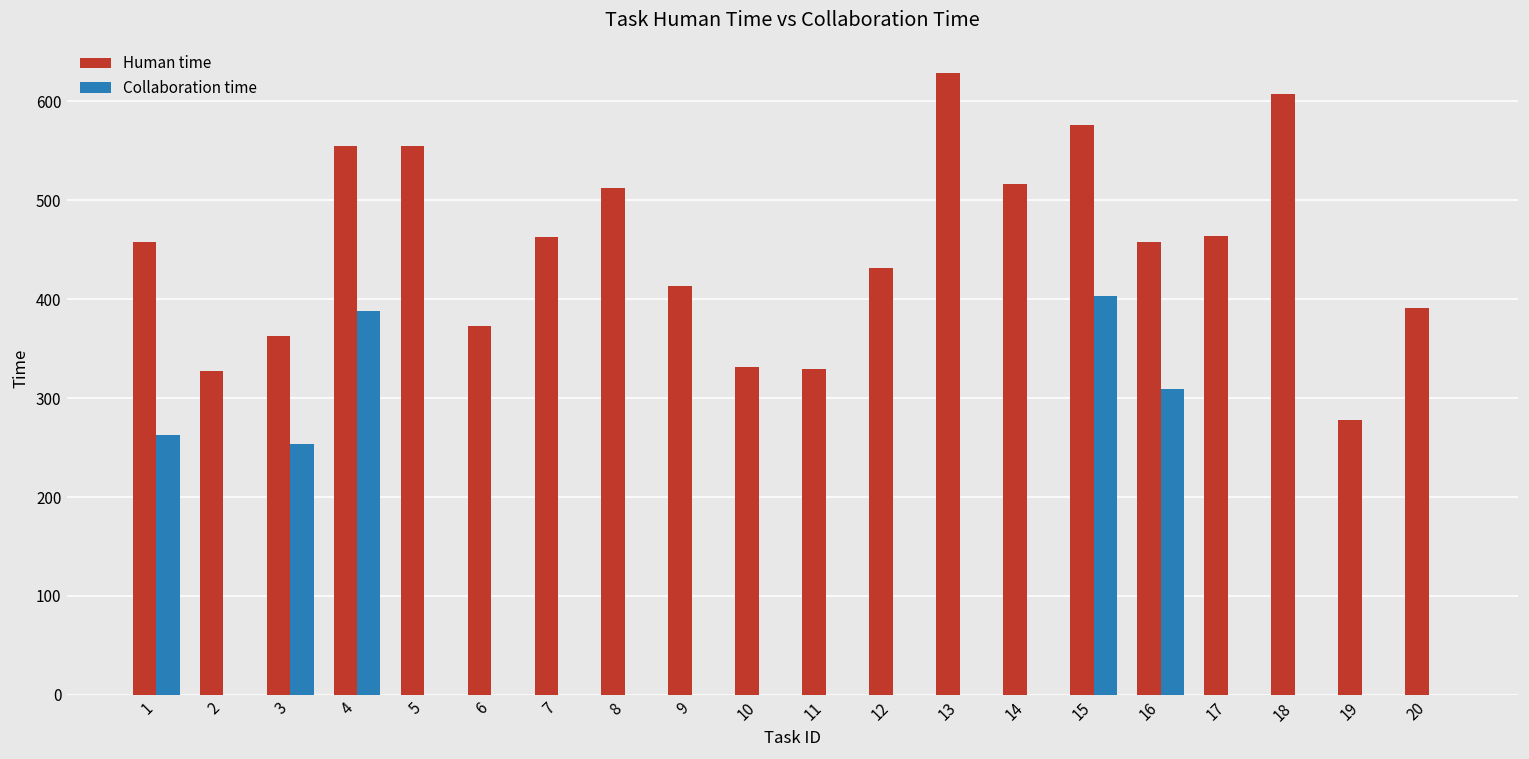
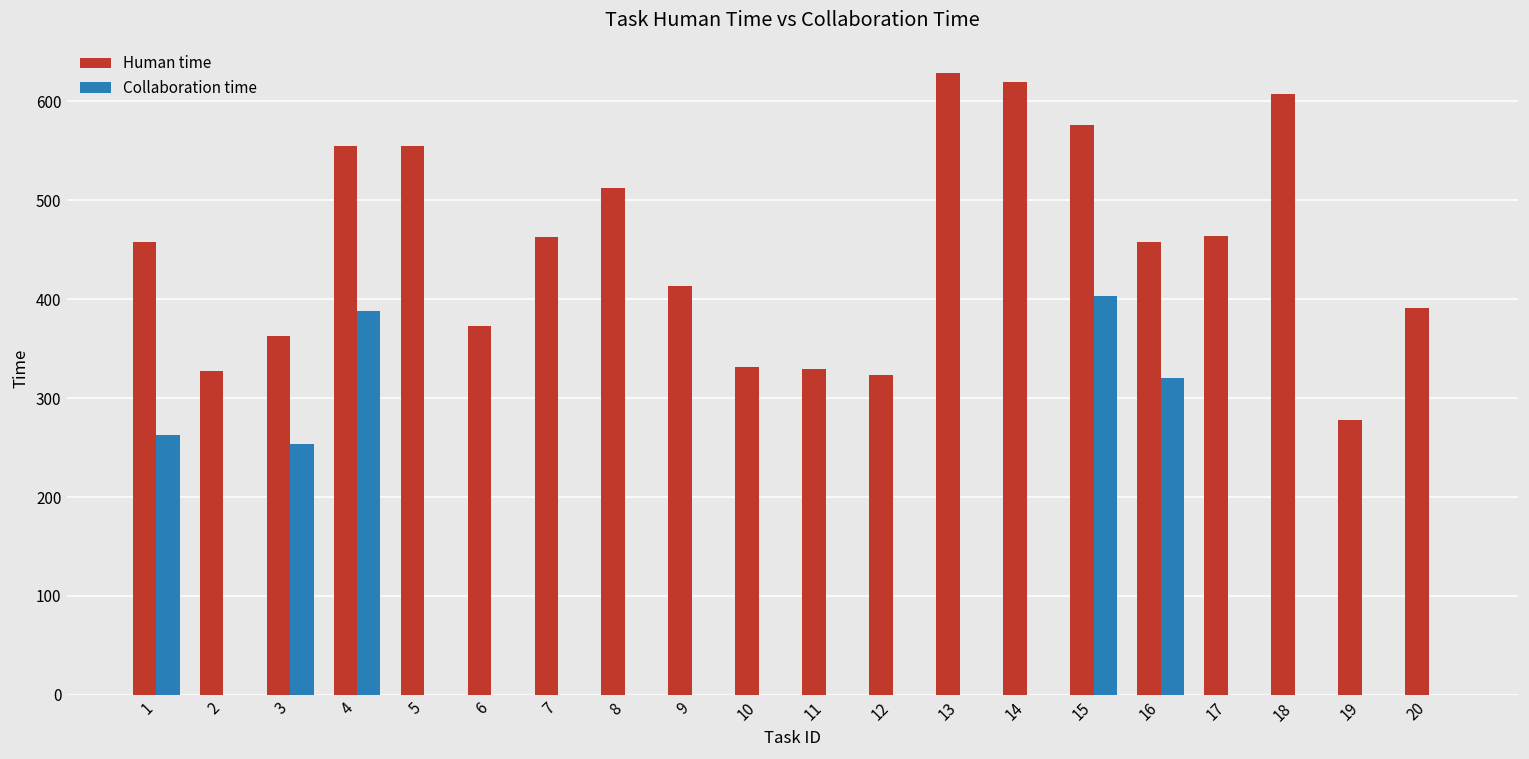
Human time, 12: 430 -> 320
Human time, 14: 520 -> 620
Collaboration time, 16: 310 -> 320
